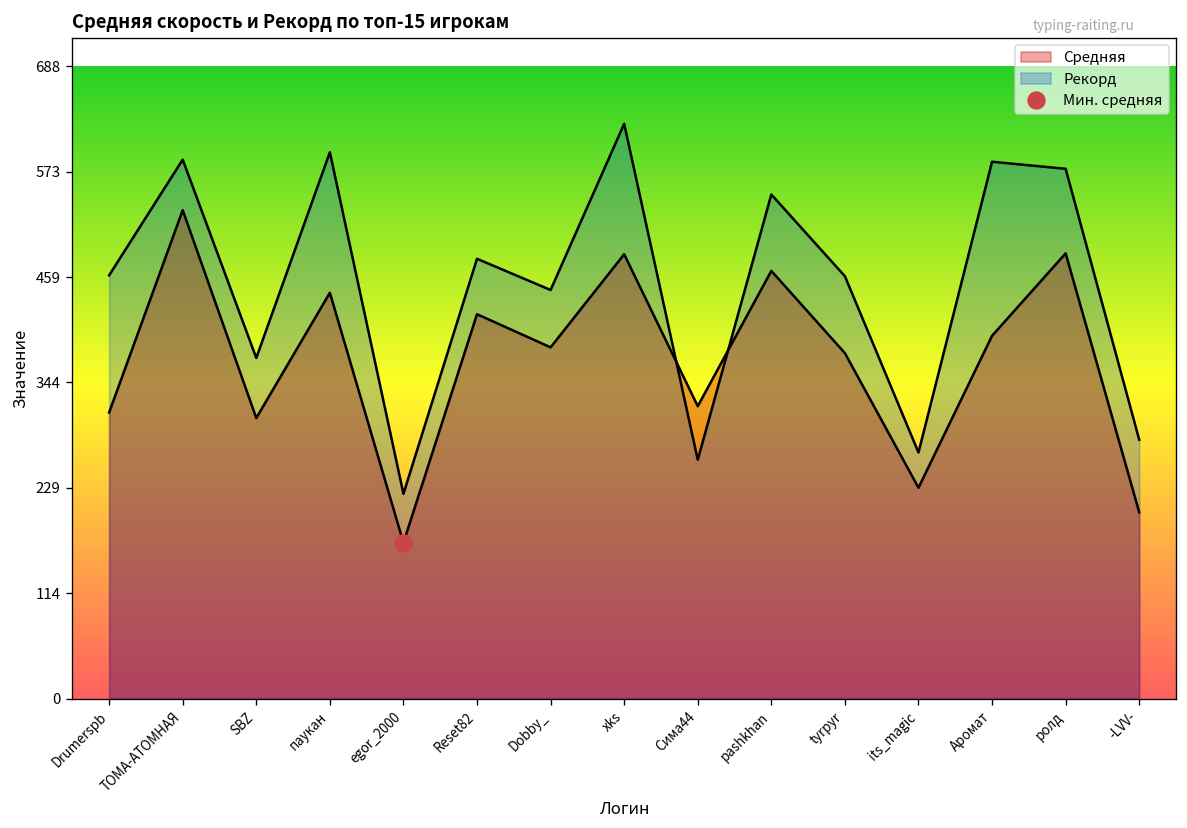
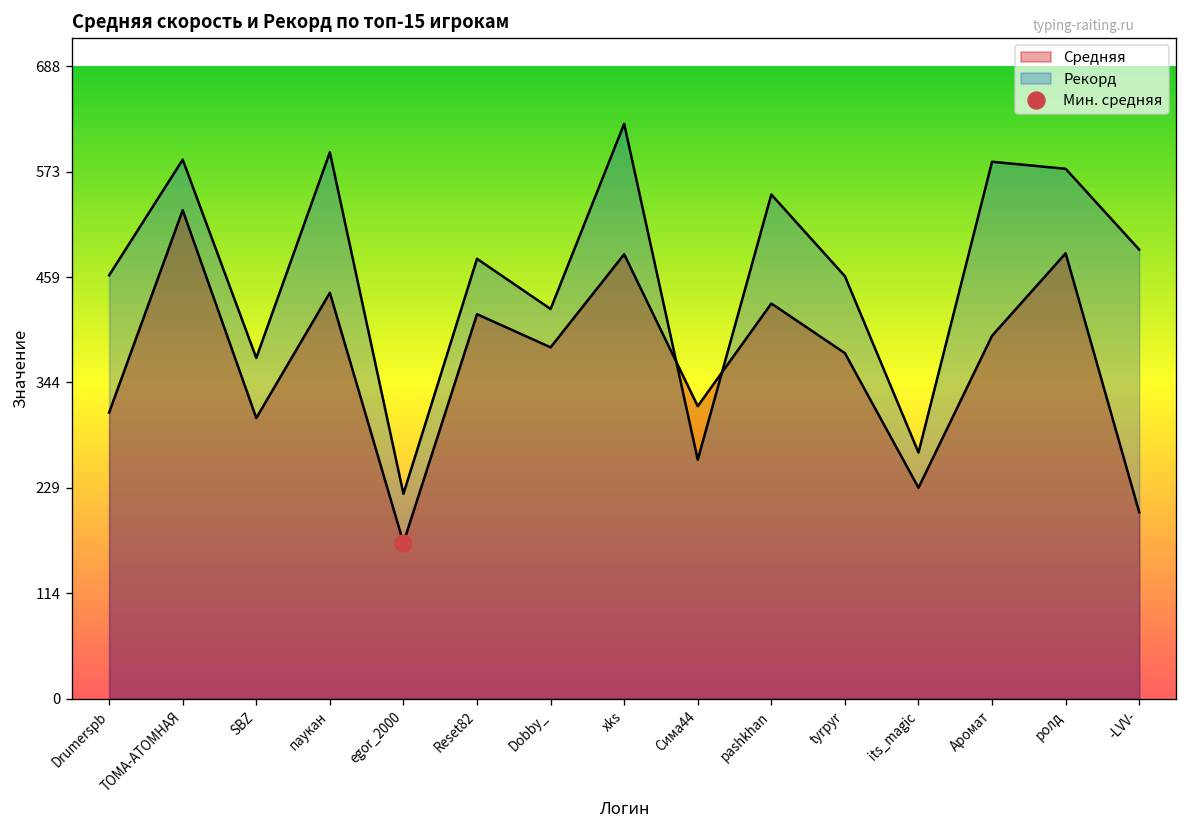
Рекорд, Dobby_: 450 -> 420
Средняя, pashkhan: 470 -> 430
Рекорд, -LVV-: 280 -> 490
